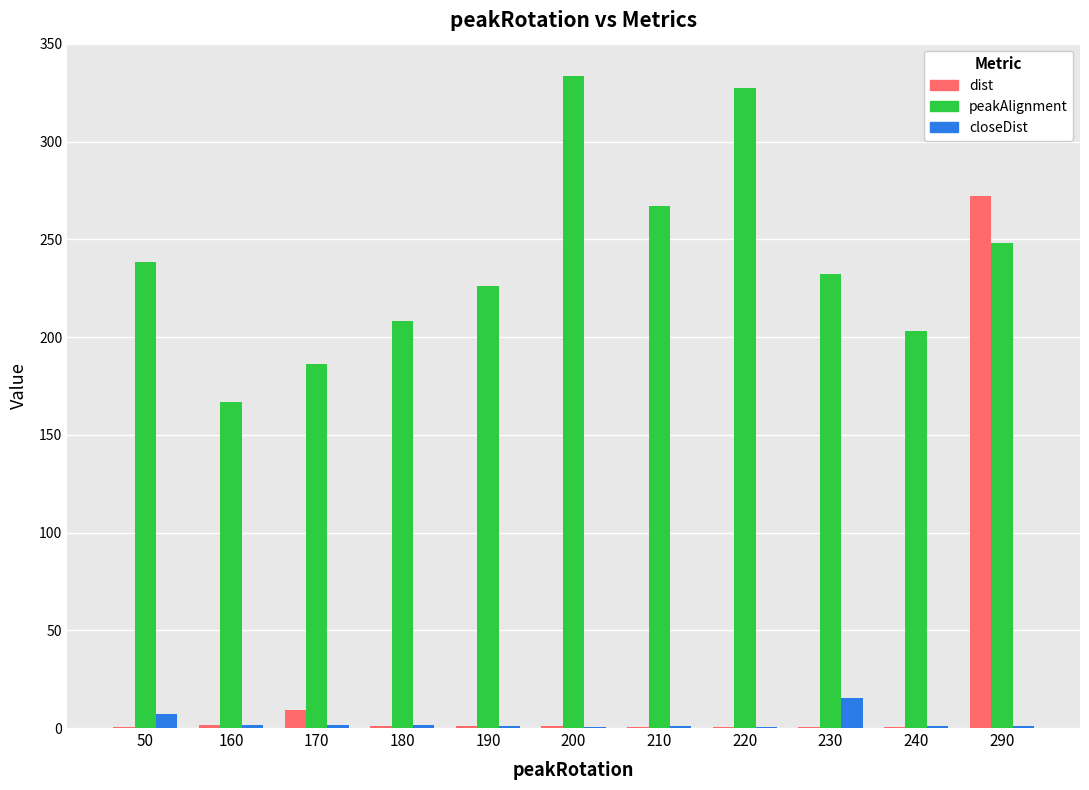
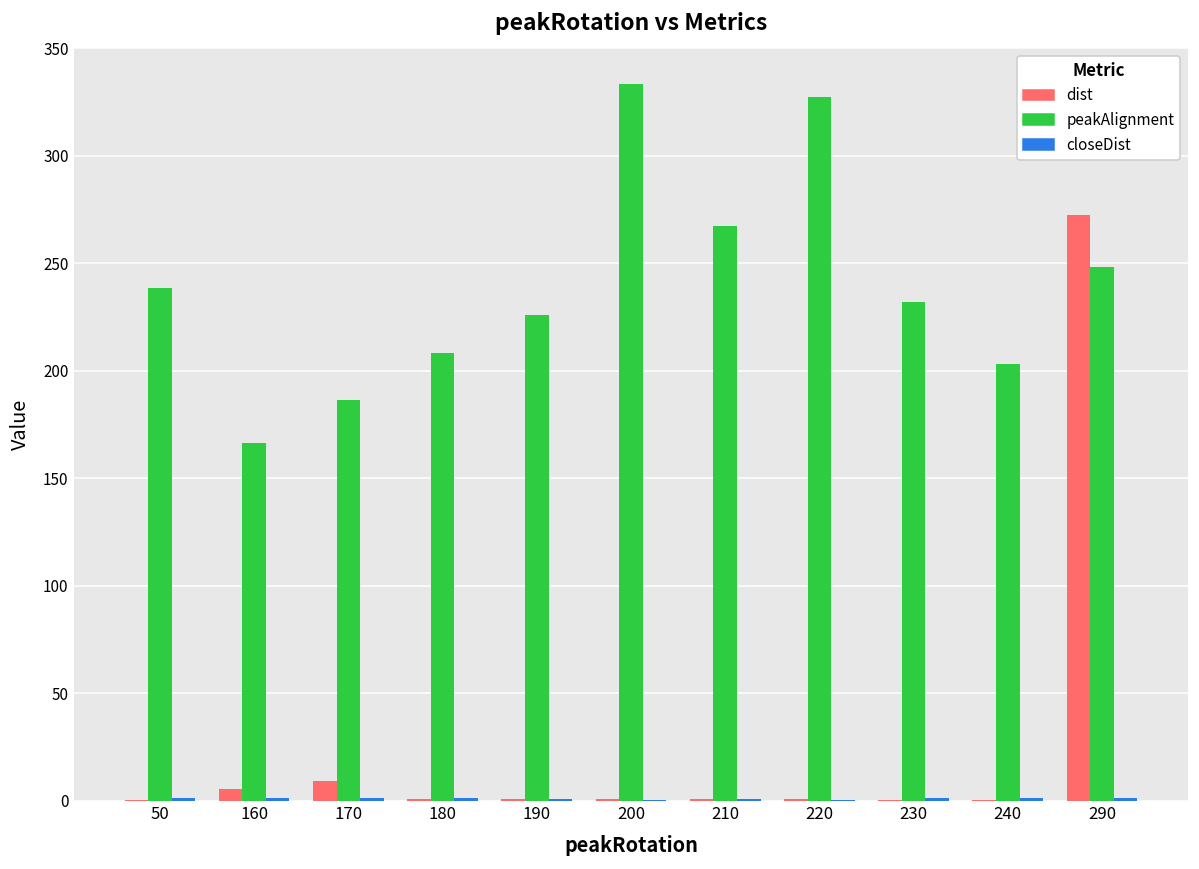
closeDist, 50: 7 -> 1
dist, 160: 1 -> 6
closeDist, 230: 16 -> 1
